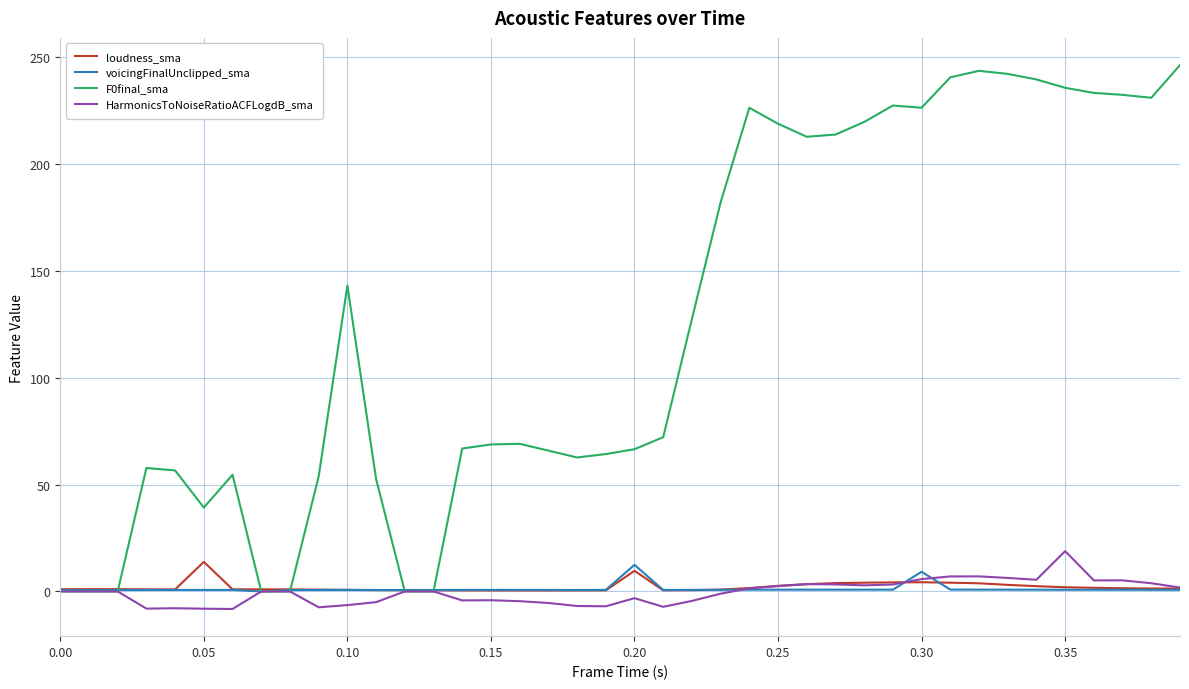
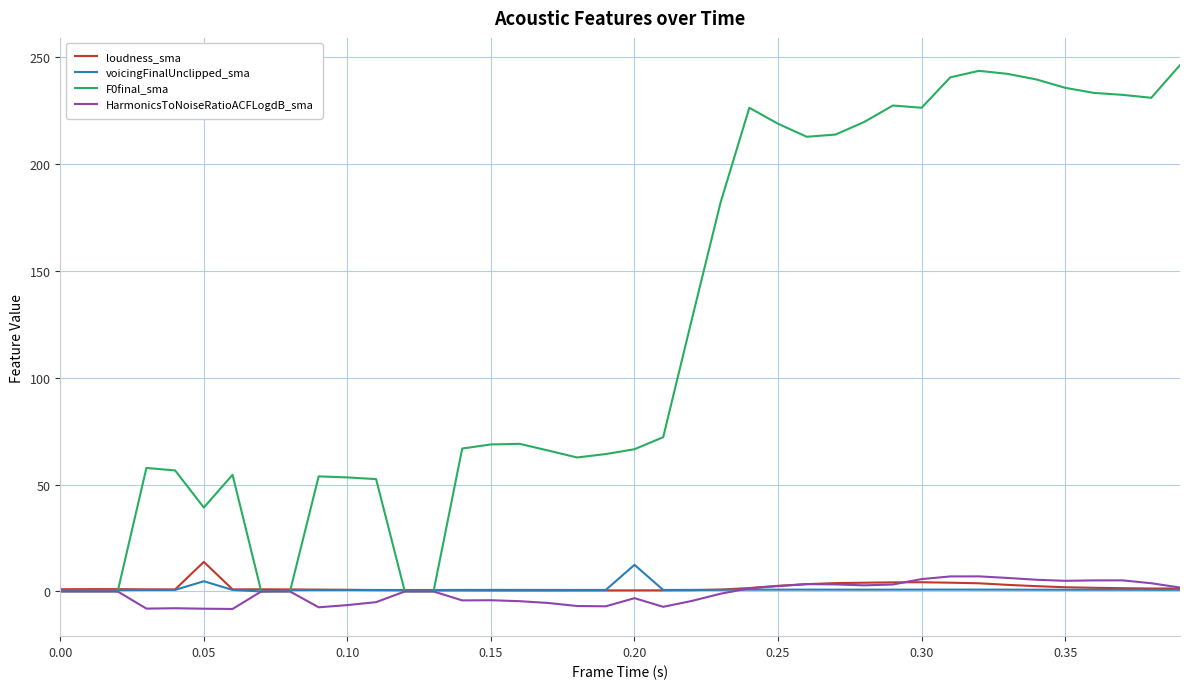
voicingFinalUnclipped_sma, 0.05: 1 -> 5
F0final_sma, 0.10: 143 -> 53
loudness_sma, 0.20: 10 -> 1
voicingFinalUnclipped_sma, 0.30: 9 -> 1
HarmonicsToNoiseRatioACFLogdB_sma, 0.35: 19 -> 5
